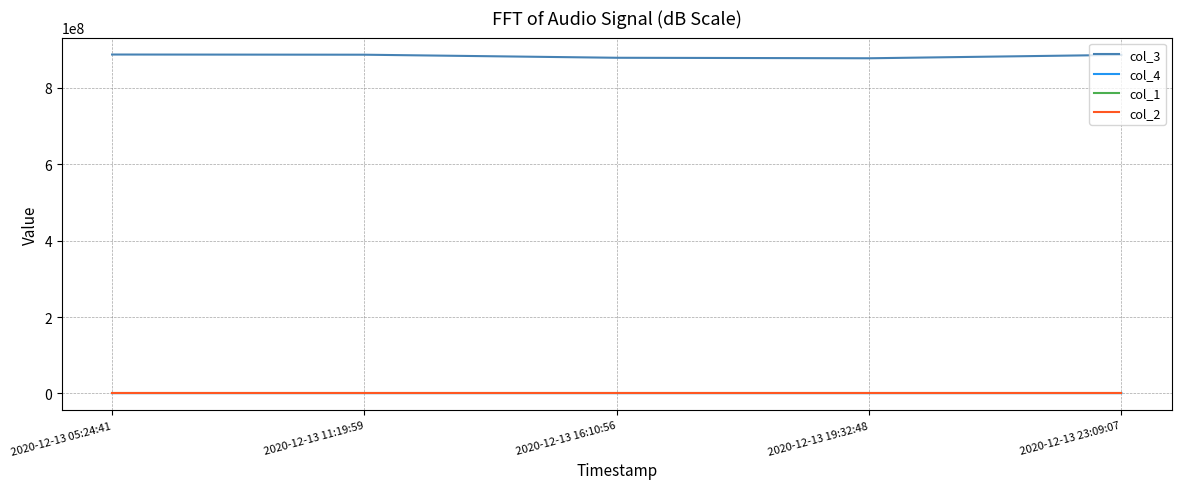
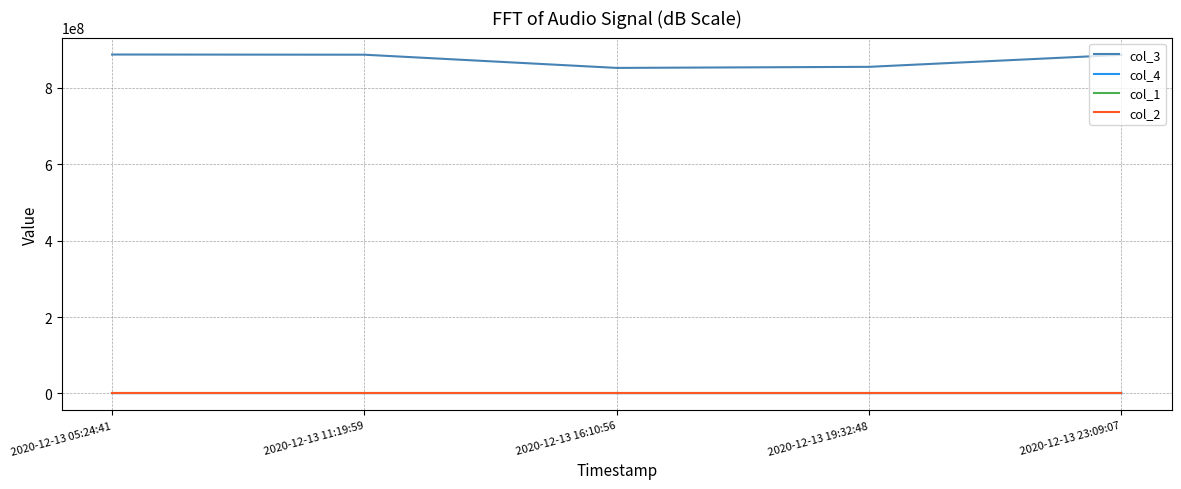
col_3, 2020-12-13 16:10:56: 880000000 -> 850000000
col_3, 2020-12-13 19:32:48: 880000000 -> 850000000
